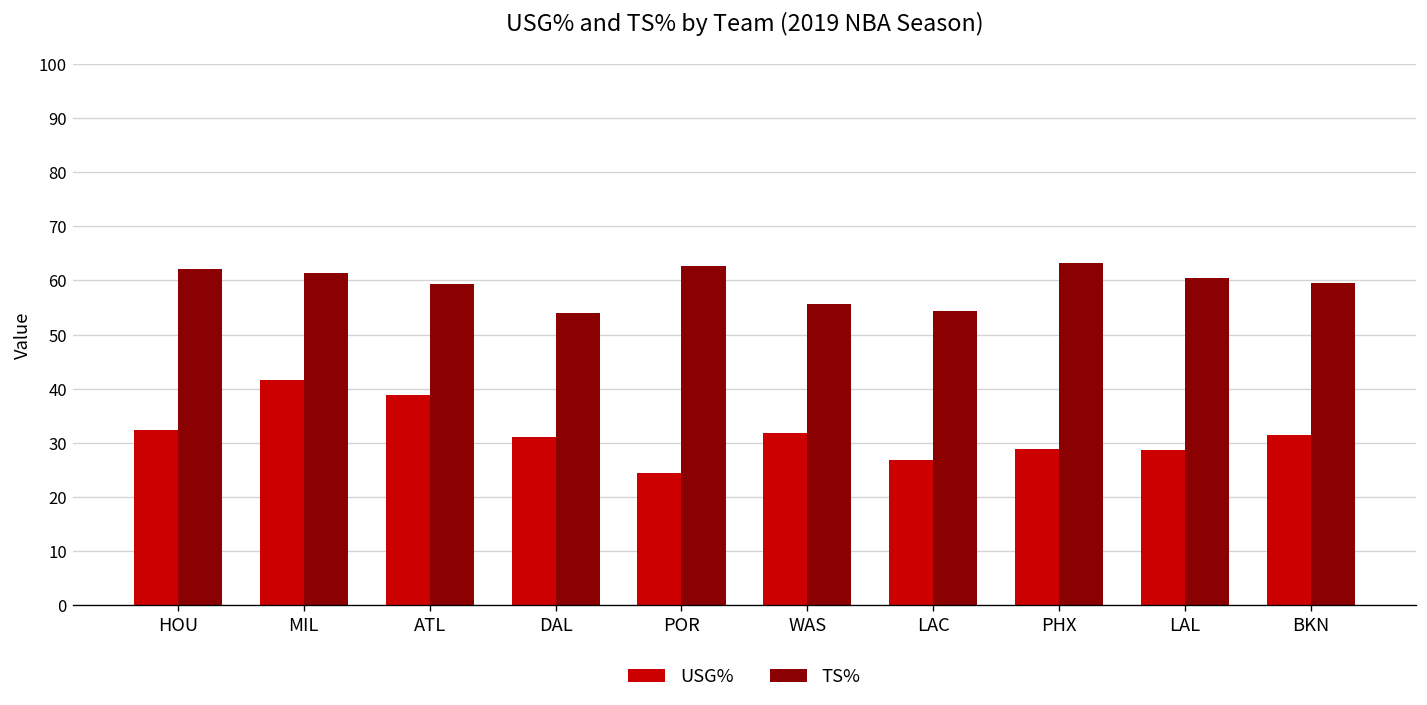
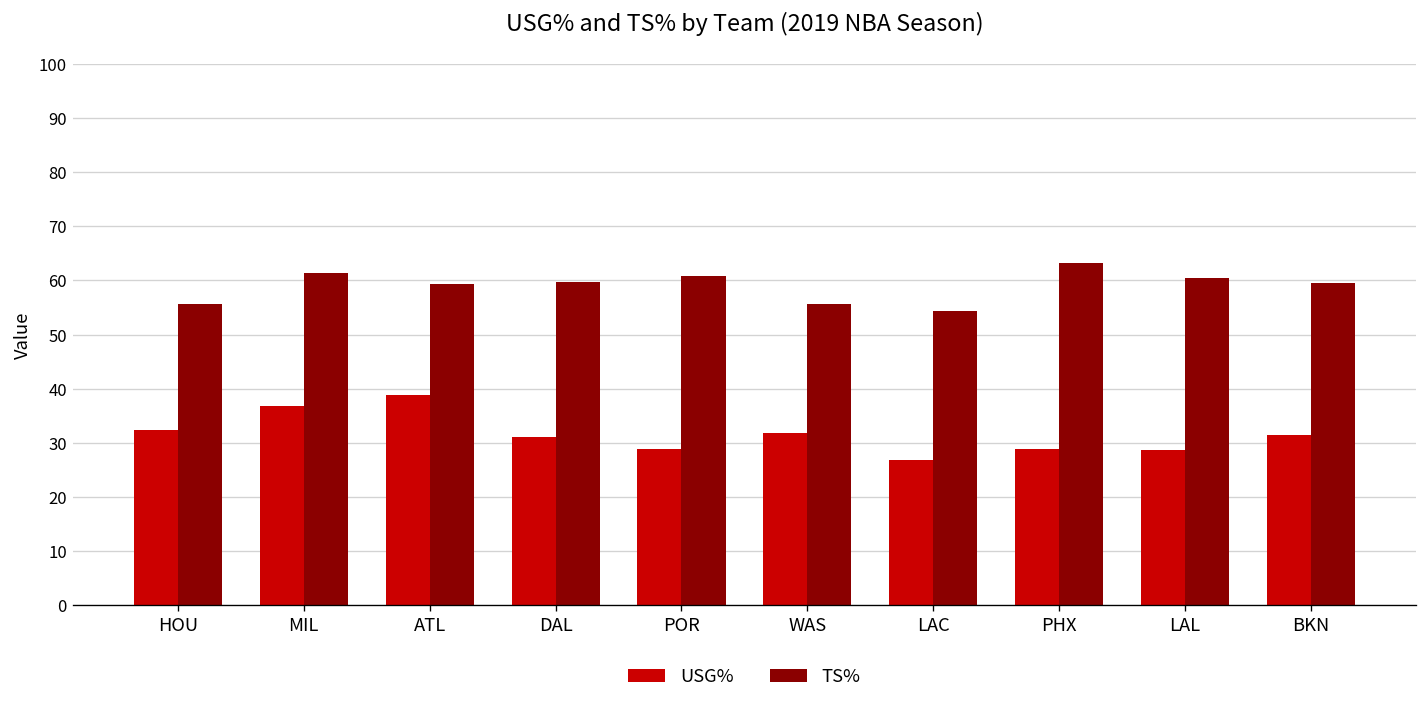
TS%, HOU: 62 -> 56
USG%, MIL: 42 -> 37
TS%, DAL: 54 -> 60
USG%, POR: 24 -> 29
TS%, POR: 63 -> 61
